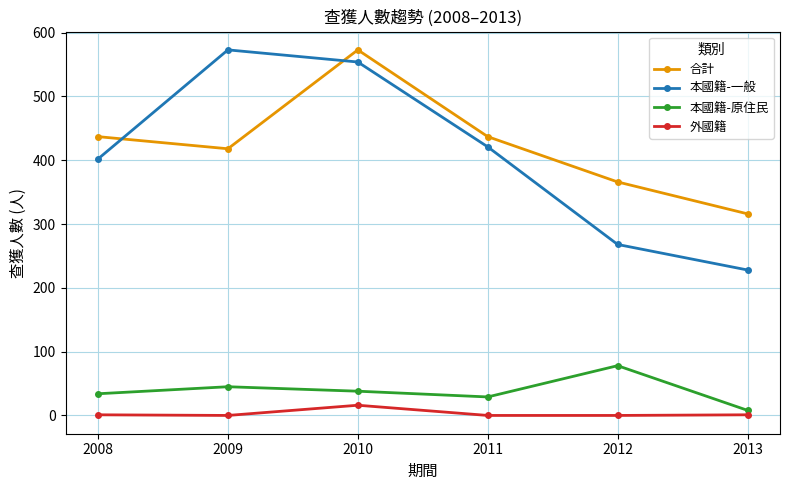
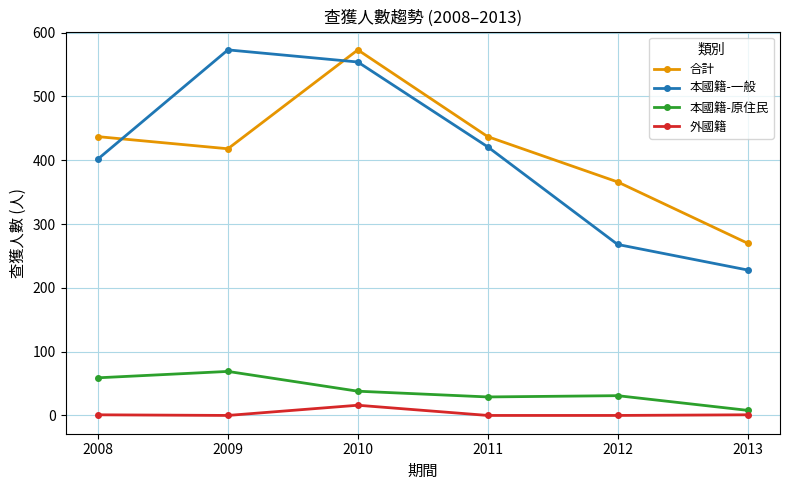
本國籍-原住民, 2008: 30 -> 60
本國籍-原住民, 2009: 50 -> 70
本國籍-原住民, 2012: 80 -> 30
合計, 2013: 320 -> 270
